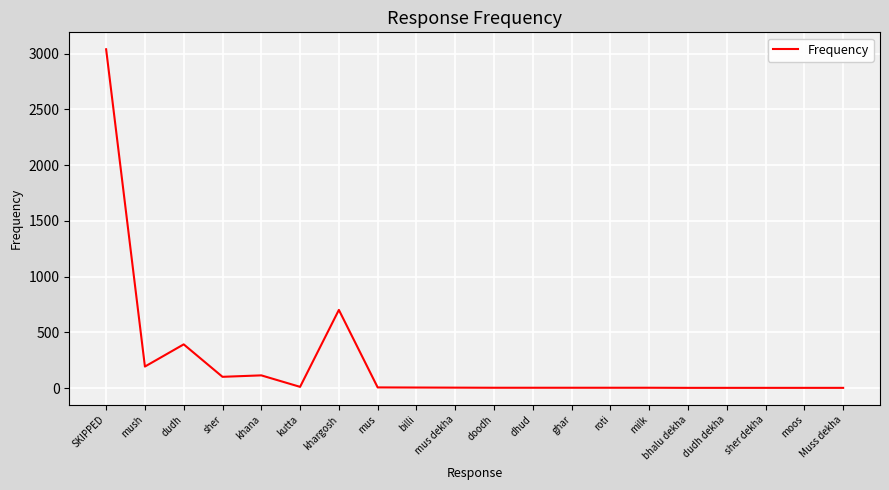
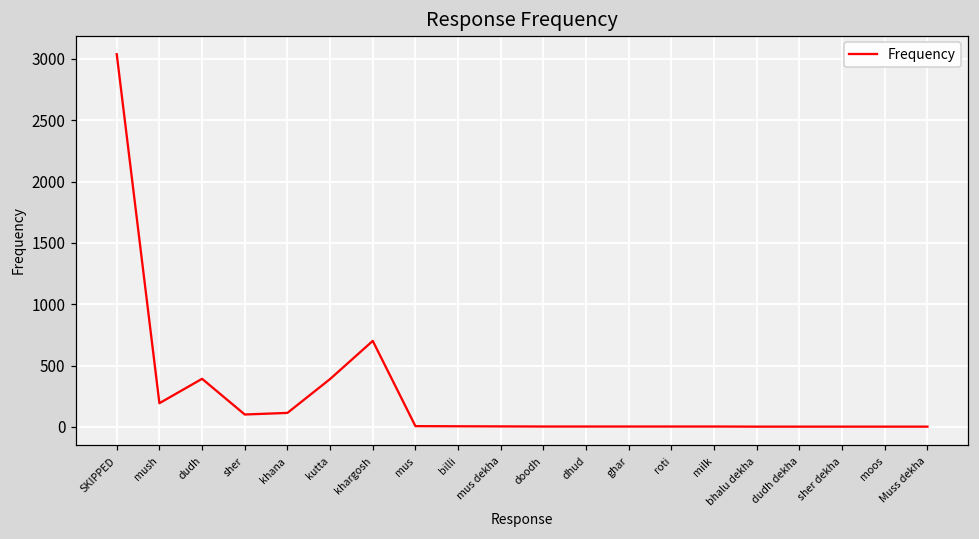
kutta: 10 -> 390
